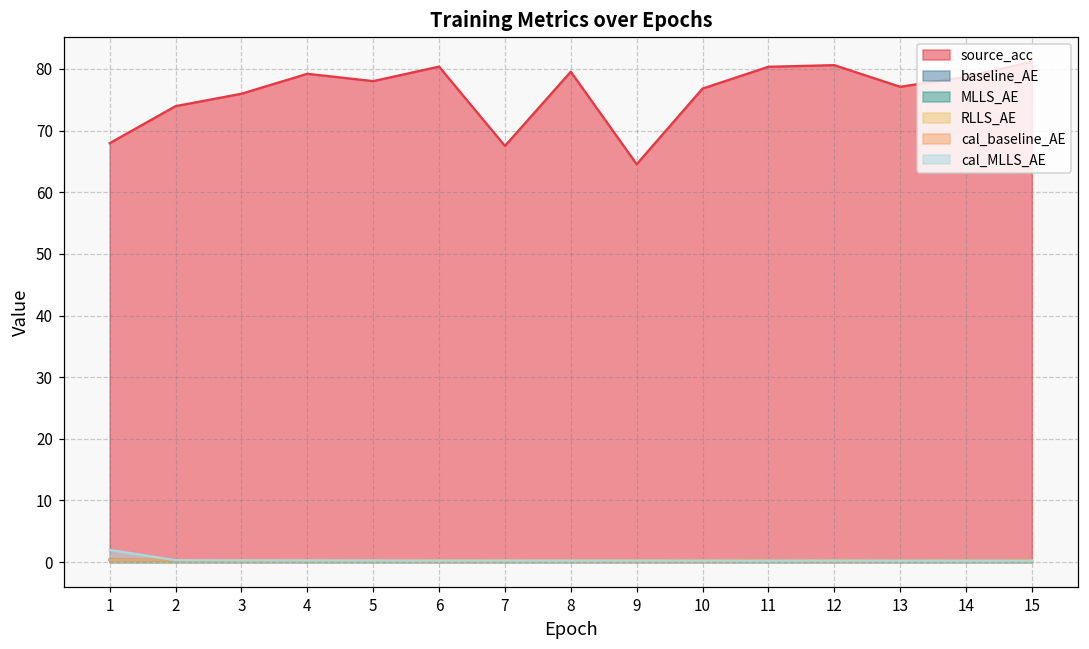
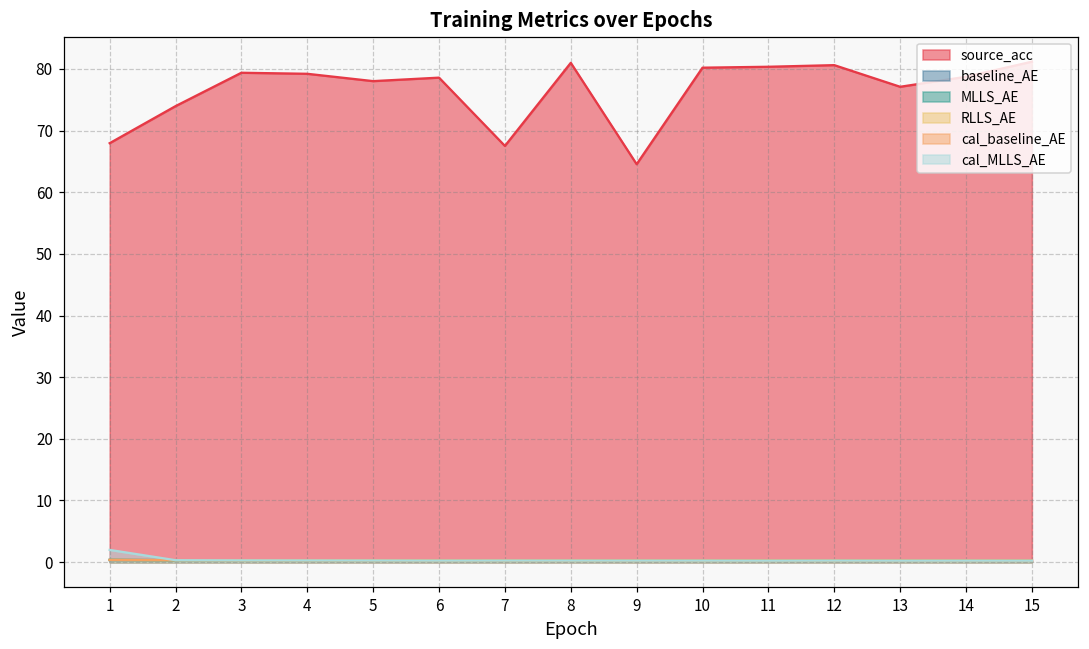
source_acc, 3: 76 -> 79
source_acc, 6: 80 -> 79
source_acc, 8: 80 -> 81
source_acc, 10: 77 -> 80
